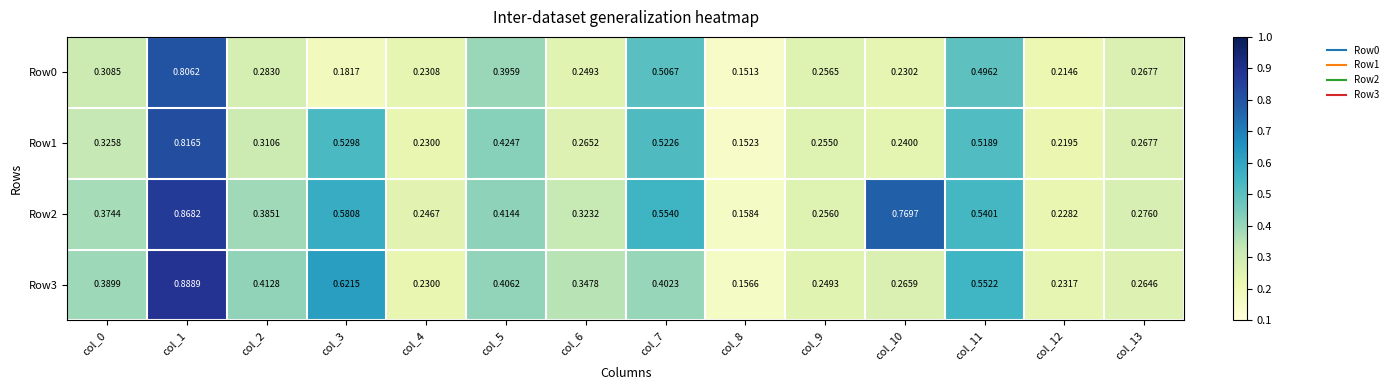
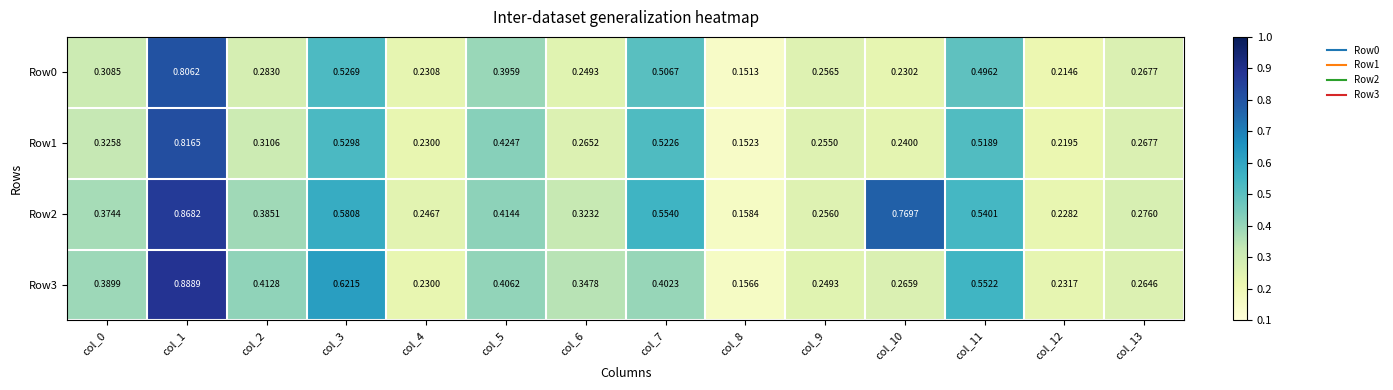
Row0, col_3: 0.1817 -> 0.5269
